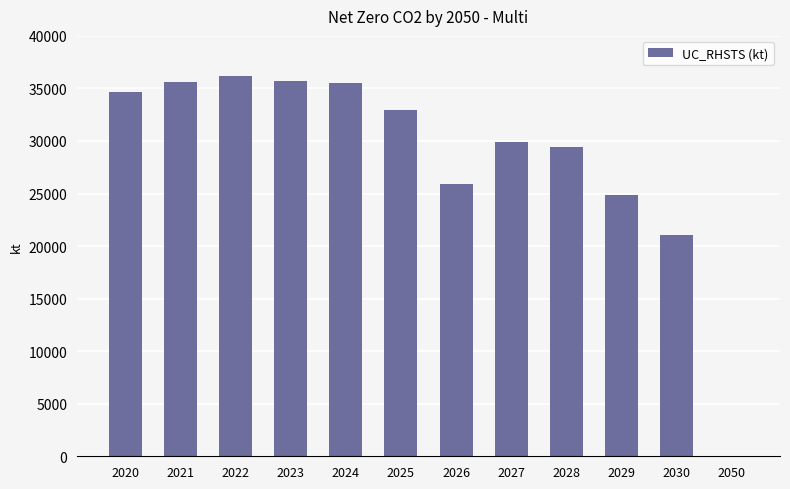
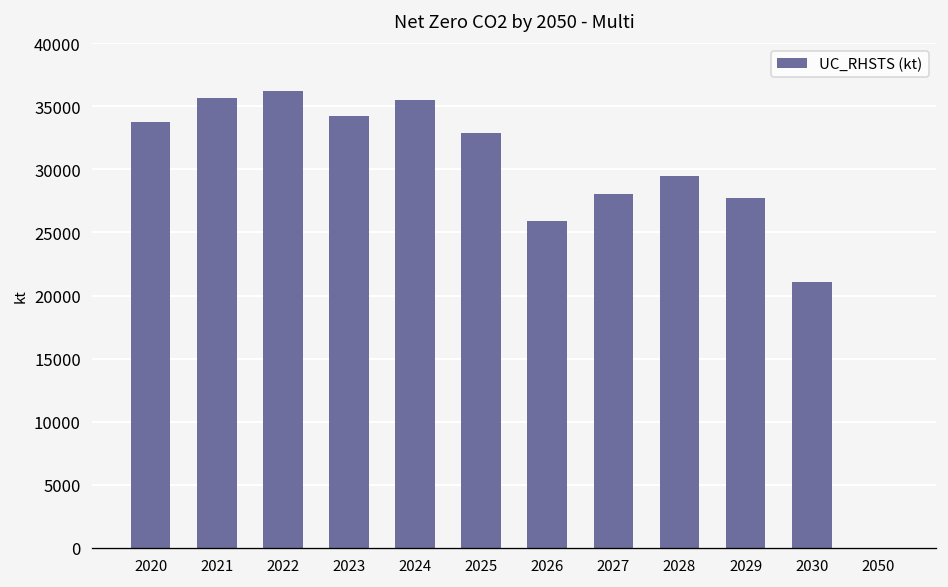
2020: 34600 -> 33800
2023: 35700 -> 34200
2027: 29900 -> 28100
2029: 24800 -> 27700
